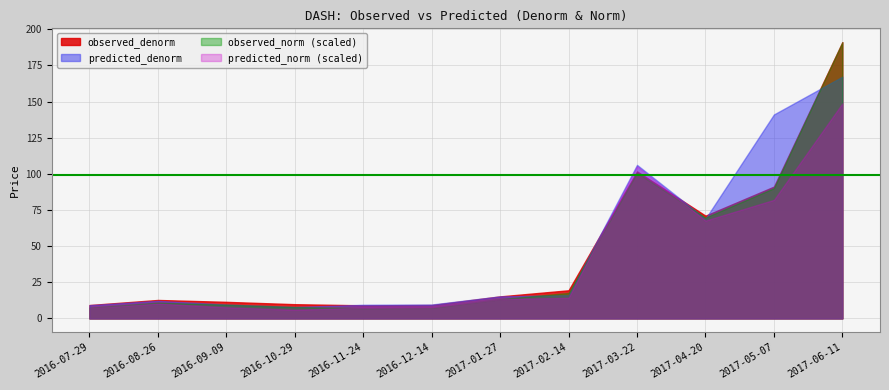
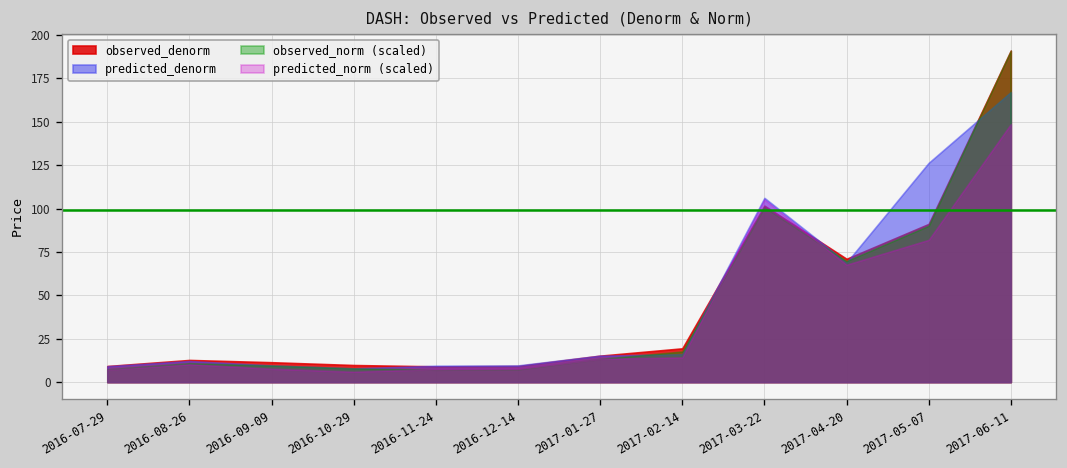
predicted_denorm, 2017-05-07: 141 -> 126
